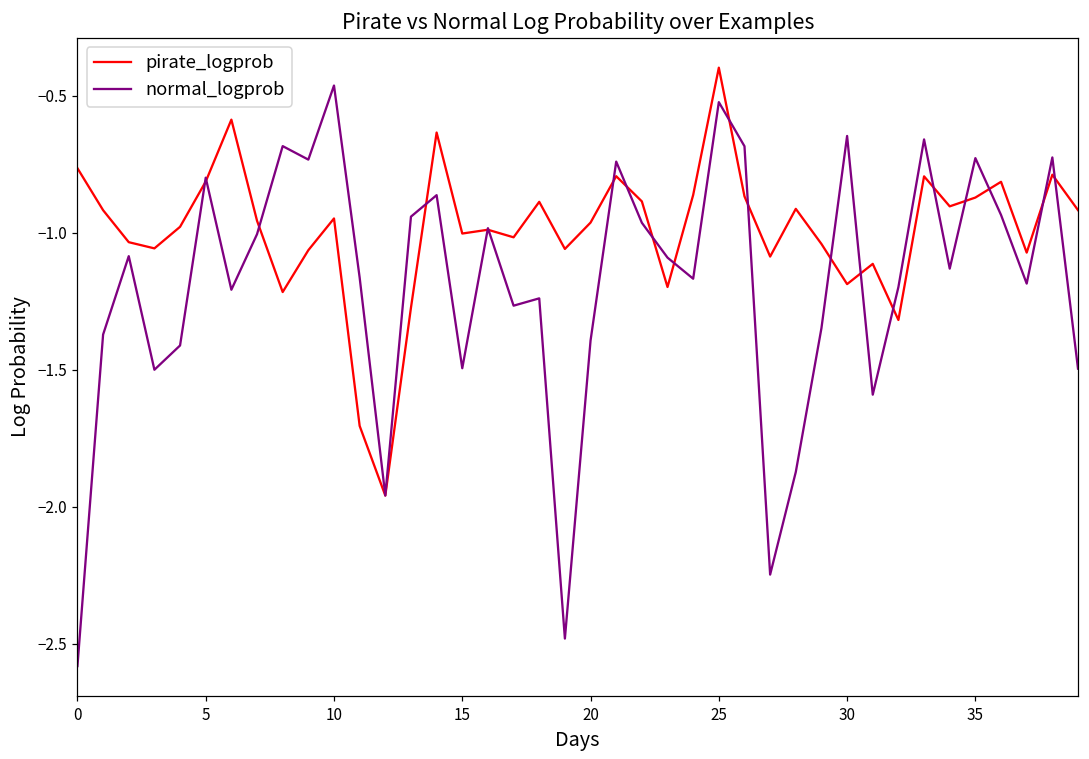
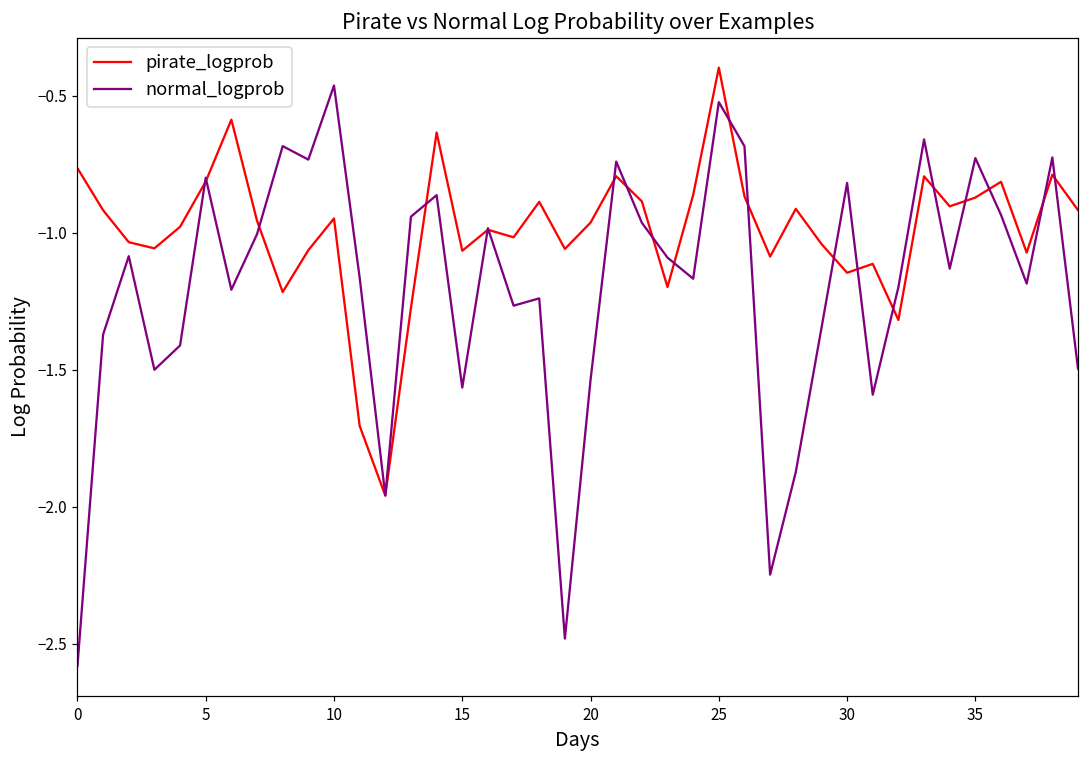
pirate_logprob, 15: -1.00 -> -1.07
normal_logprob, 15: -1.49 -> -1.57
normal_logprob, 20: -1.39 -> -1.54
pirate_logprob, 30: -1.19 -> -1.15
normal_logprob, 30: -0.65 -> -0.82
